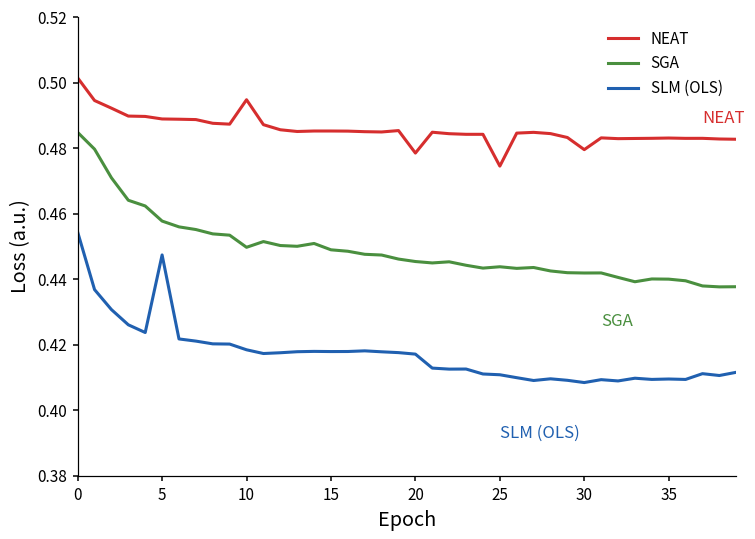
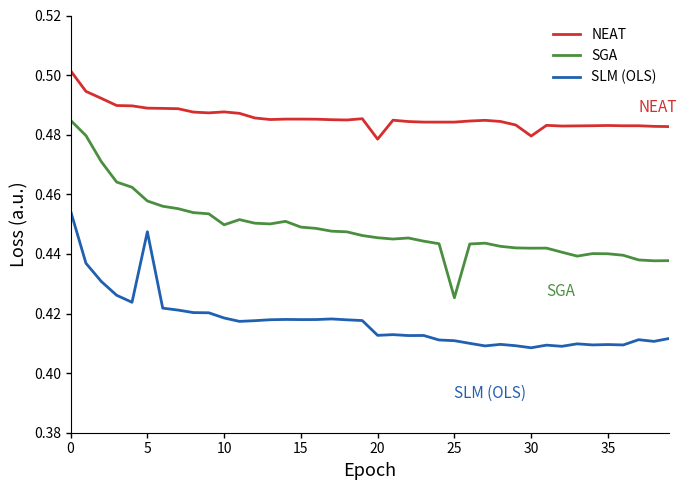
NEAT, 10: 0.495 -> 0.488
SLM (OLS), 20: 0.417 -> 0.413
NEAT, 25: 0.475 -> 0.484
SGA, 25: 0.444 -> 0.425
